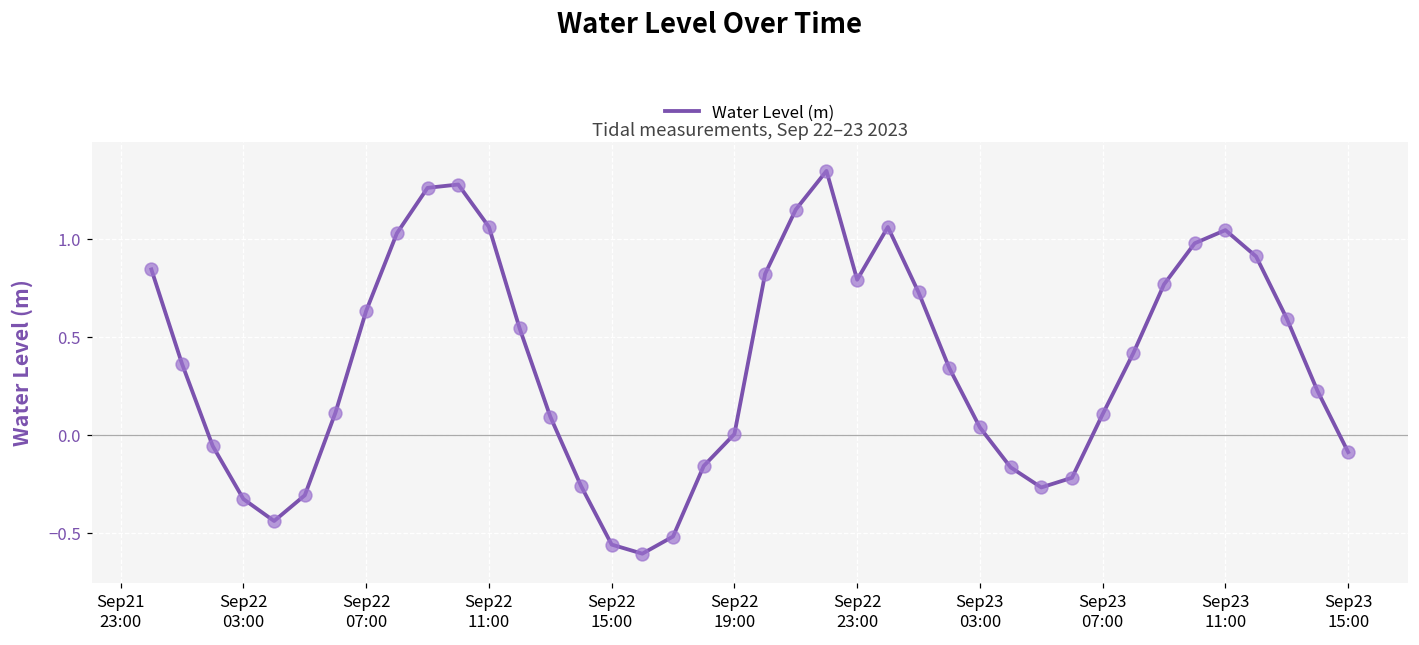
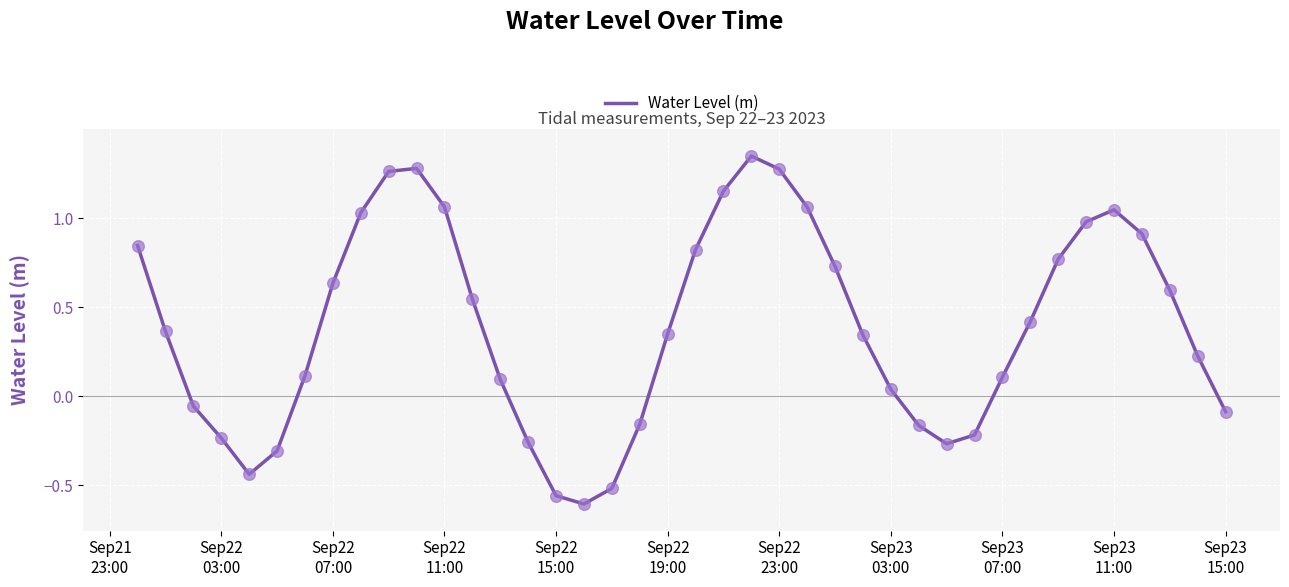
Sep22 03:00: -0.33 -> -0.24
Sep22 19:00: 0.00 -> 0.35
Sep22 23:00: 0.79 -> 1.27
